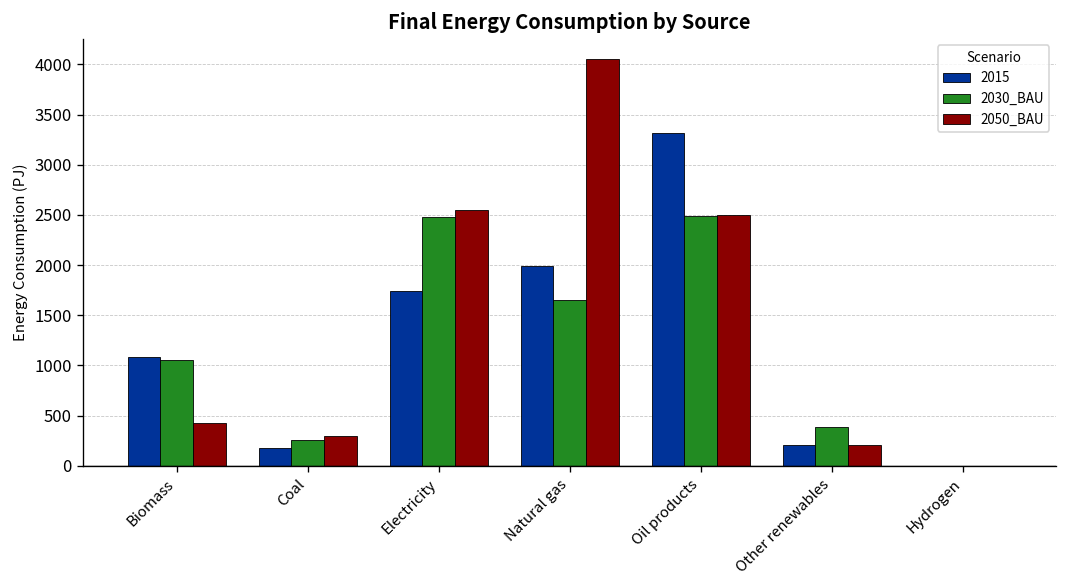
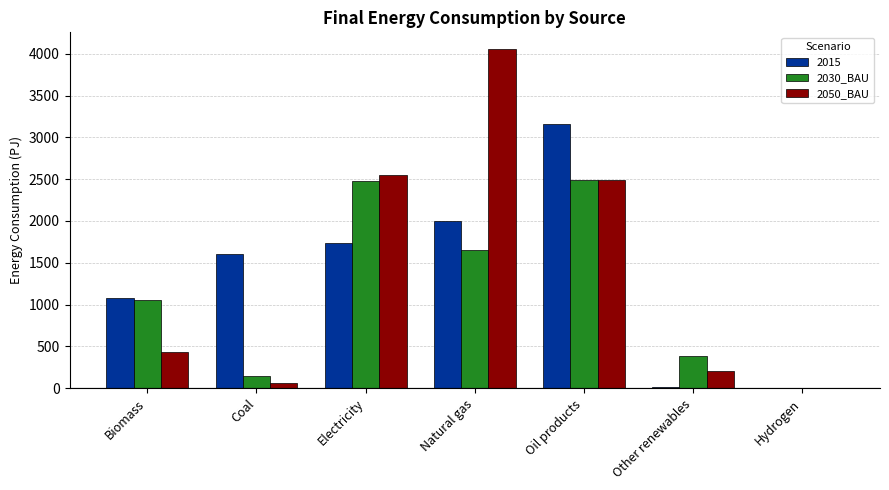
2015, Coal: 200 -> 1600
2030_BAU, Coal: 300 -> 100
2050_BAU, Coal: 300 -> 100
2015, Oil products: 3300 -> 3200
2015, Other renewables: 200 -> 0
